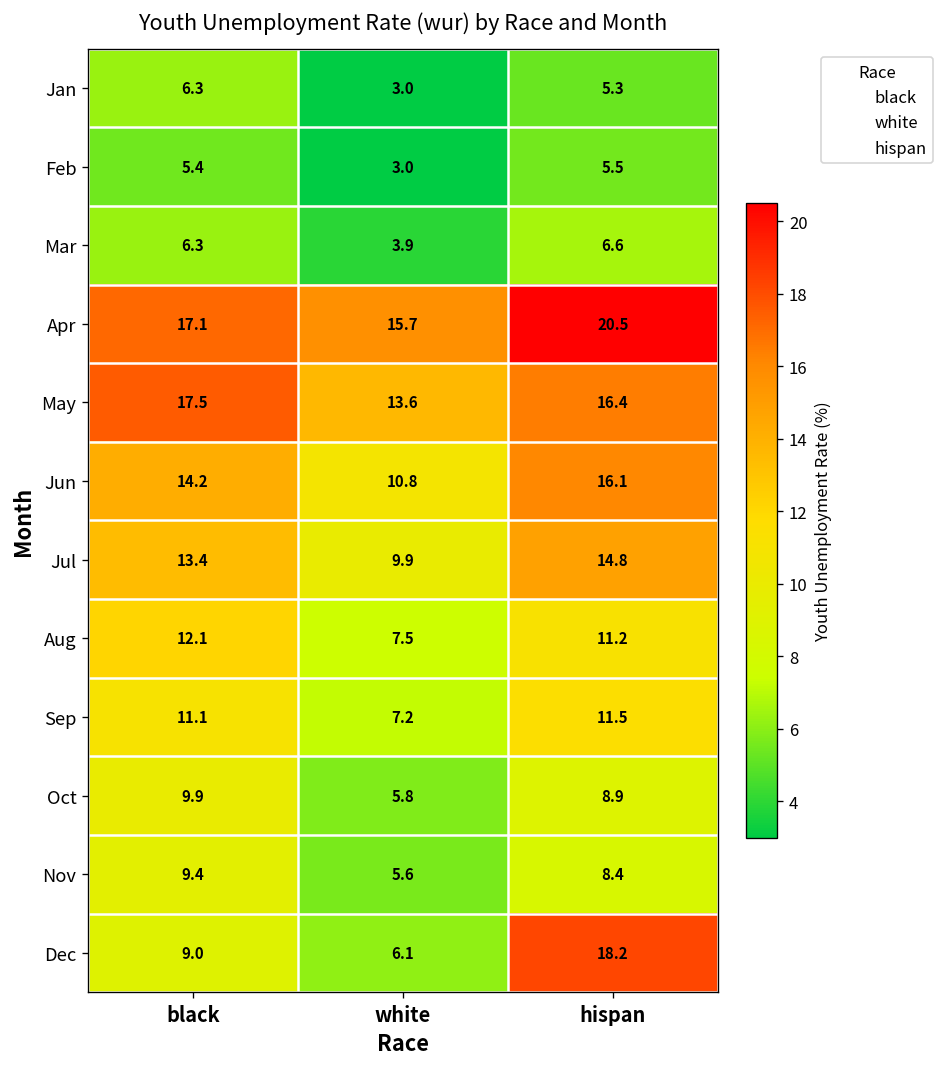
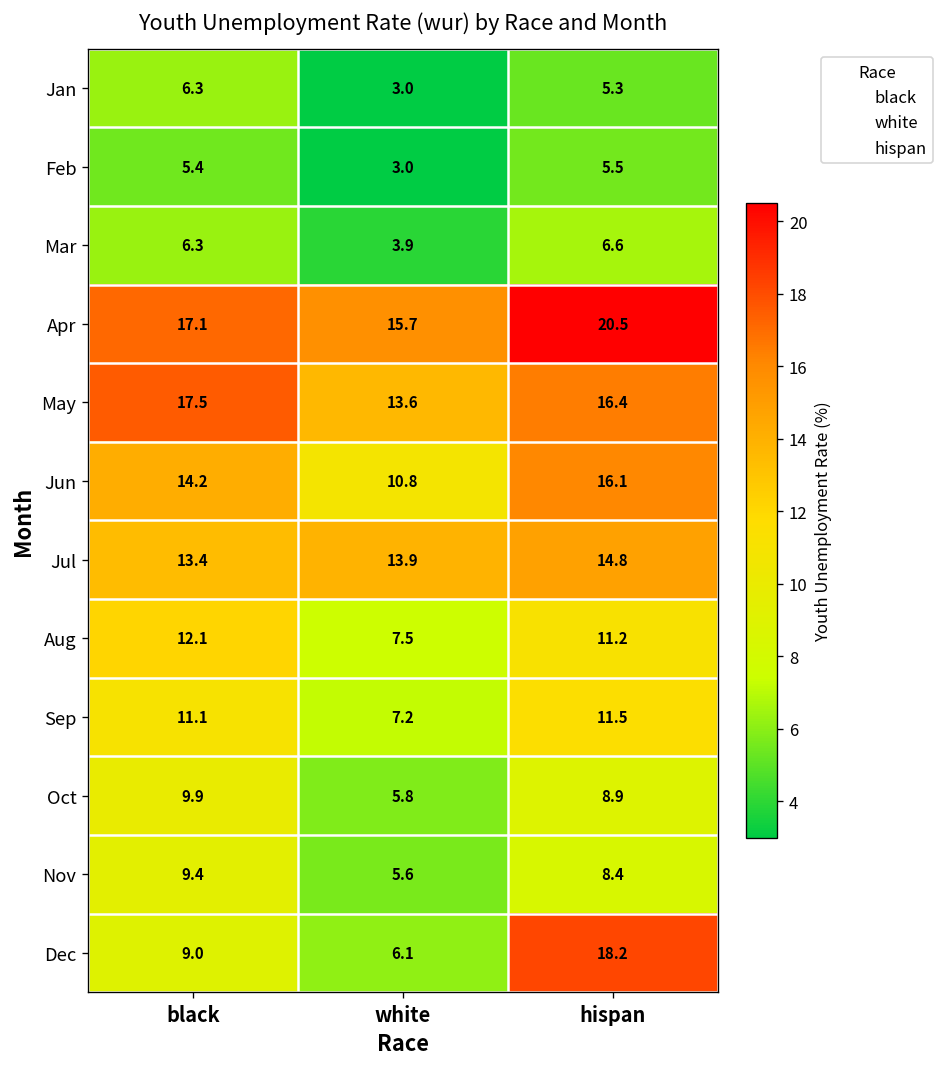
Jul, white: 9.9 -> 13.9
